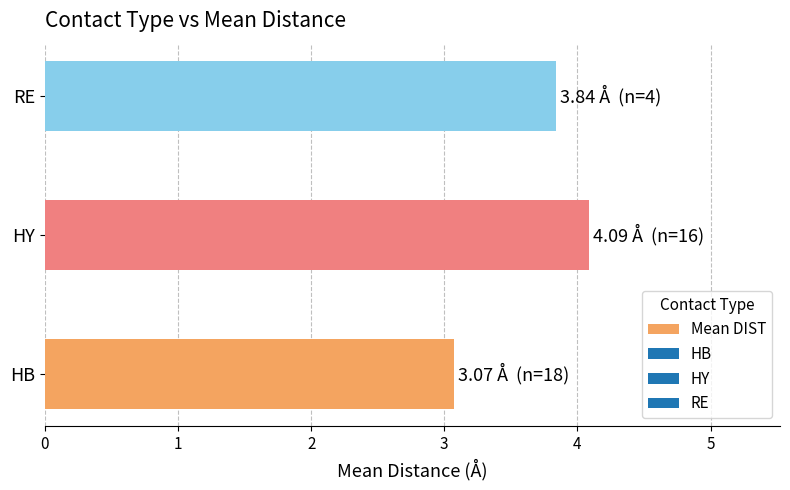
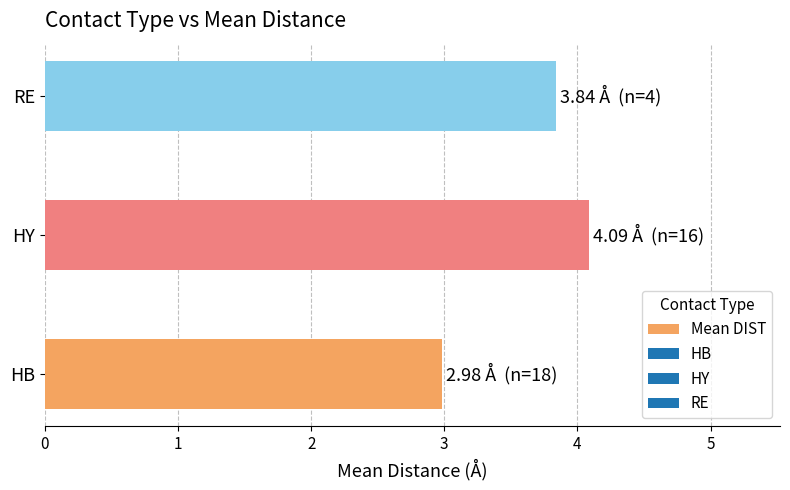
HB: 3.07 -> 2.98
